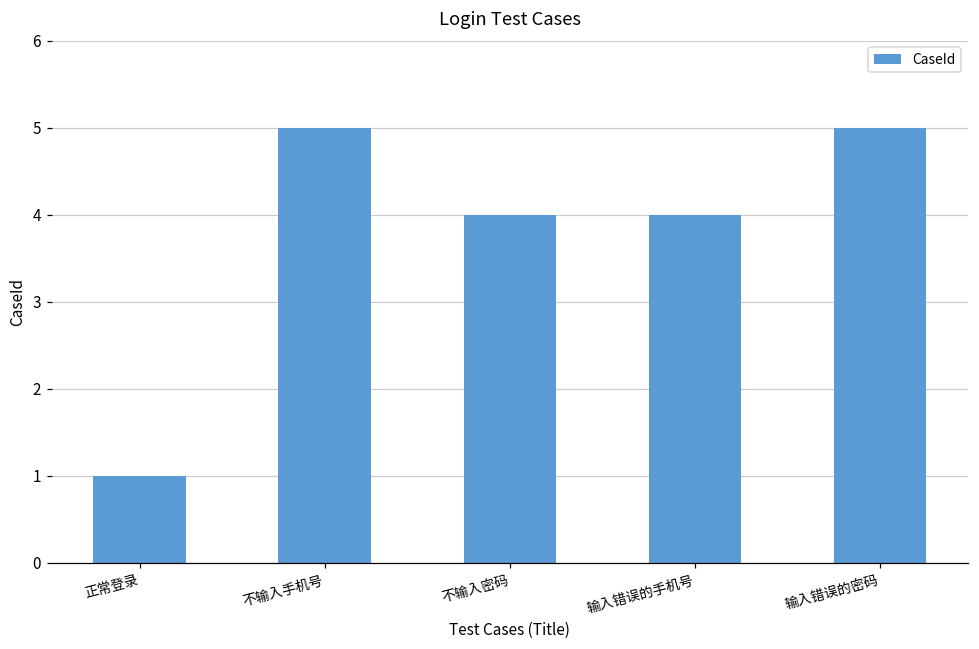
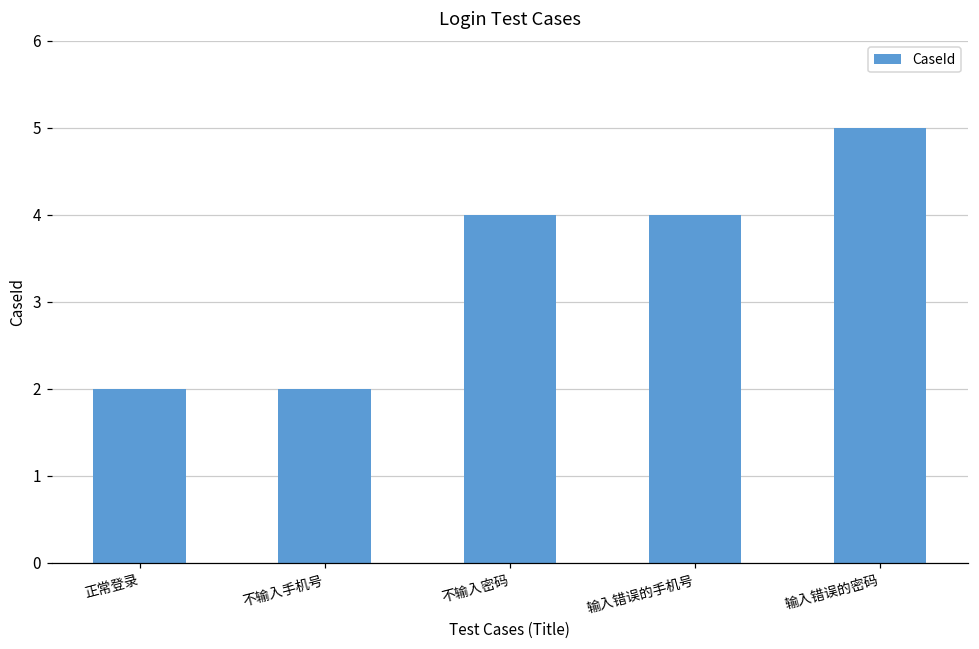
正常登录: 1 -> 2
不输入手机号: 5 -> 2
